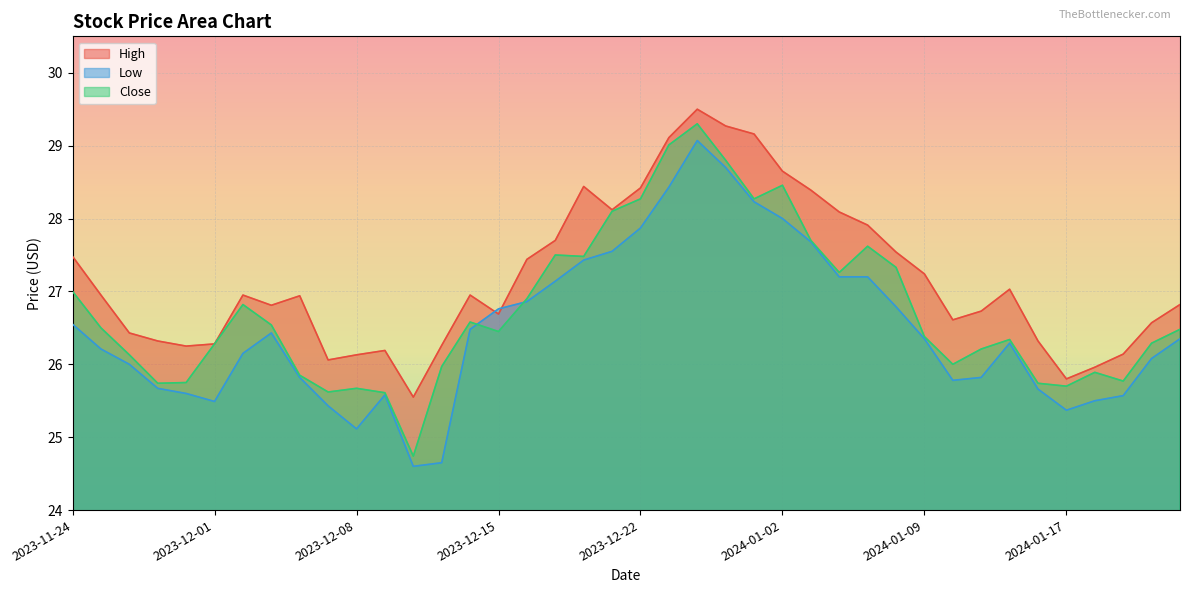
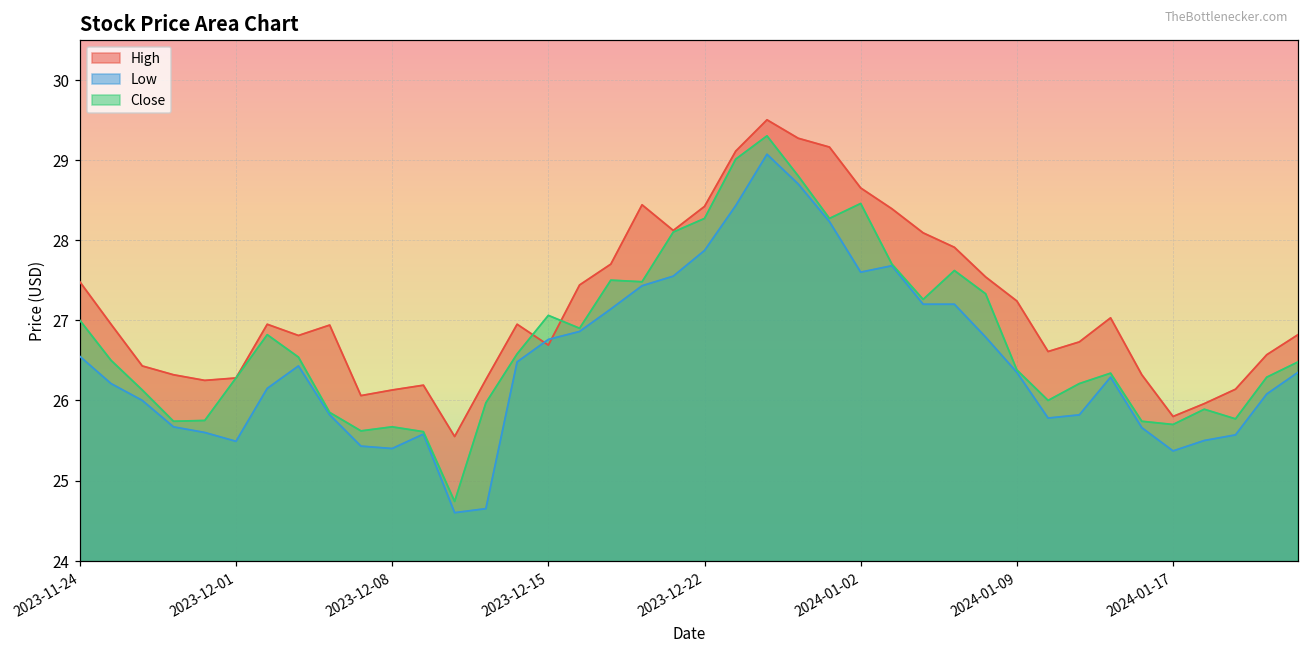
Low, 2023-12-08: 25.1 -> 25.4
Close, 2023-12-15: 26.5 -> 27.1
Low, 2024-01-02: 28.0 -> 27.6
